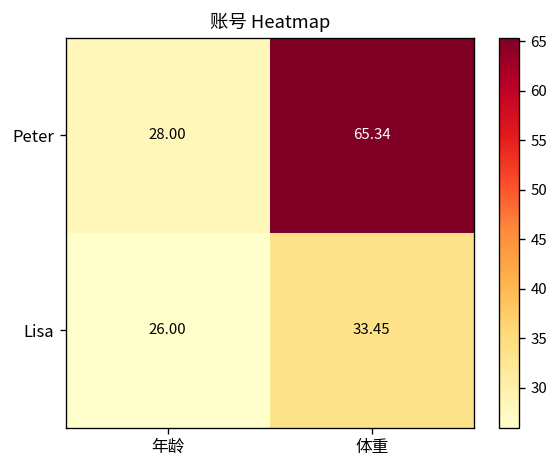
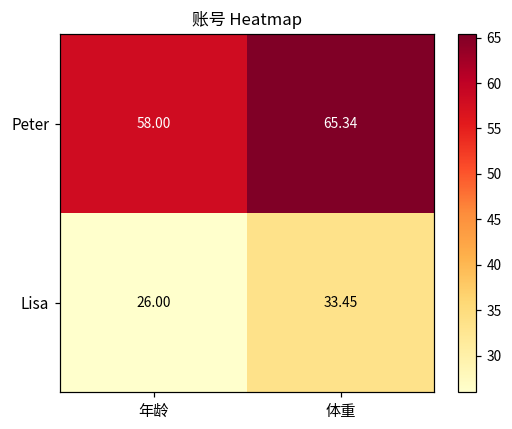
Peter, 年龄: 28.00 -> 58.00
